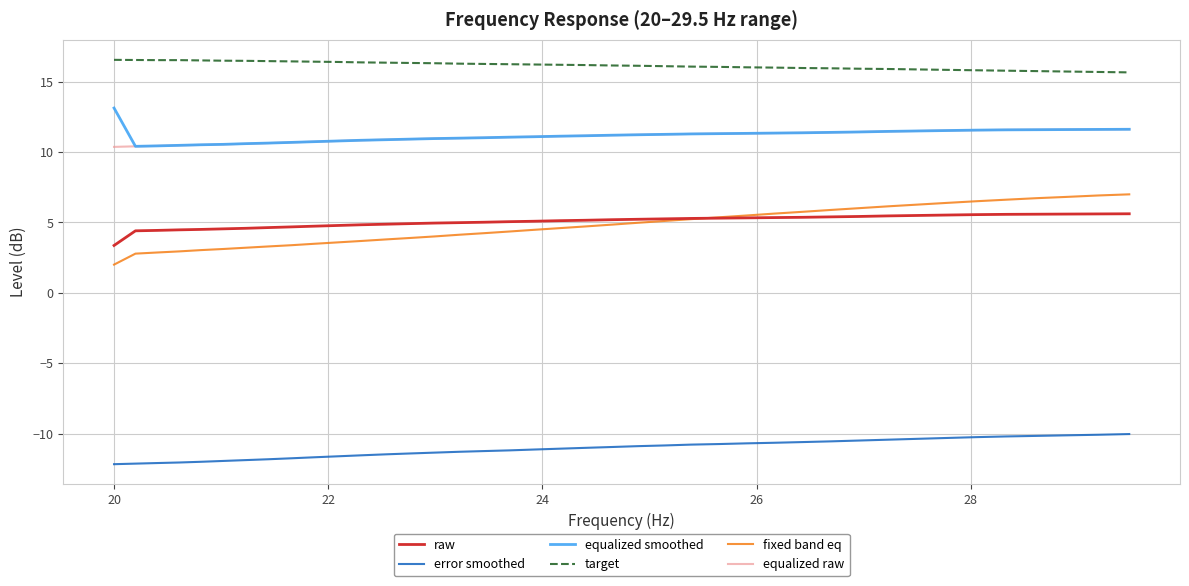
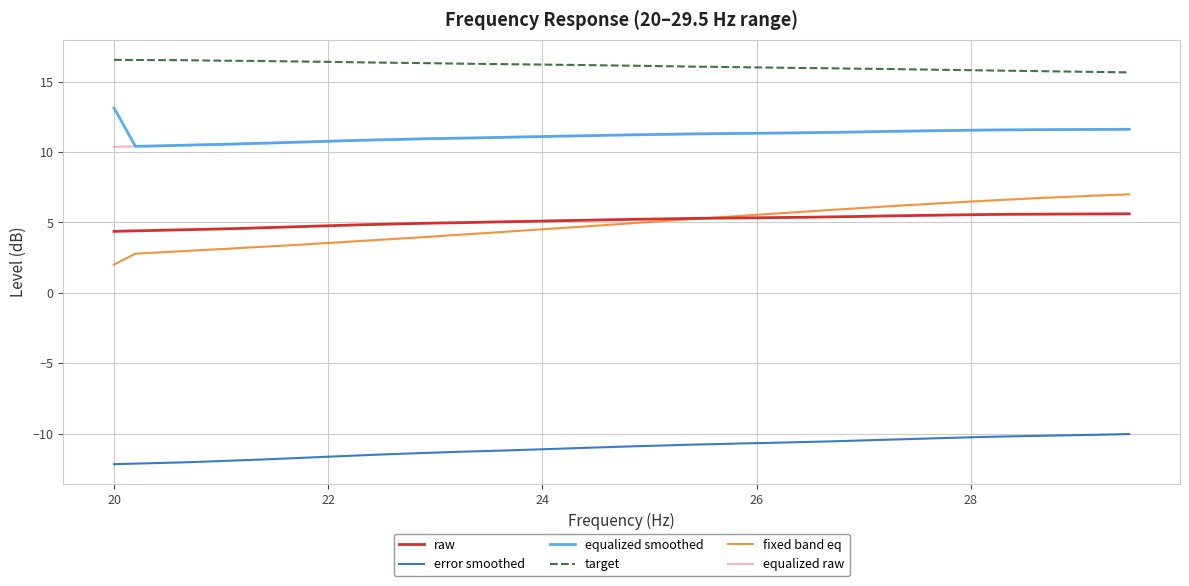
raw, 20: 3.4 -> 4.4
